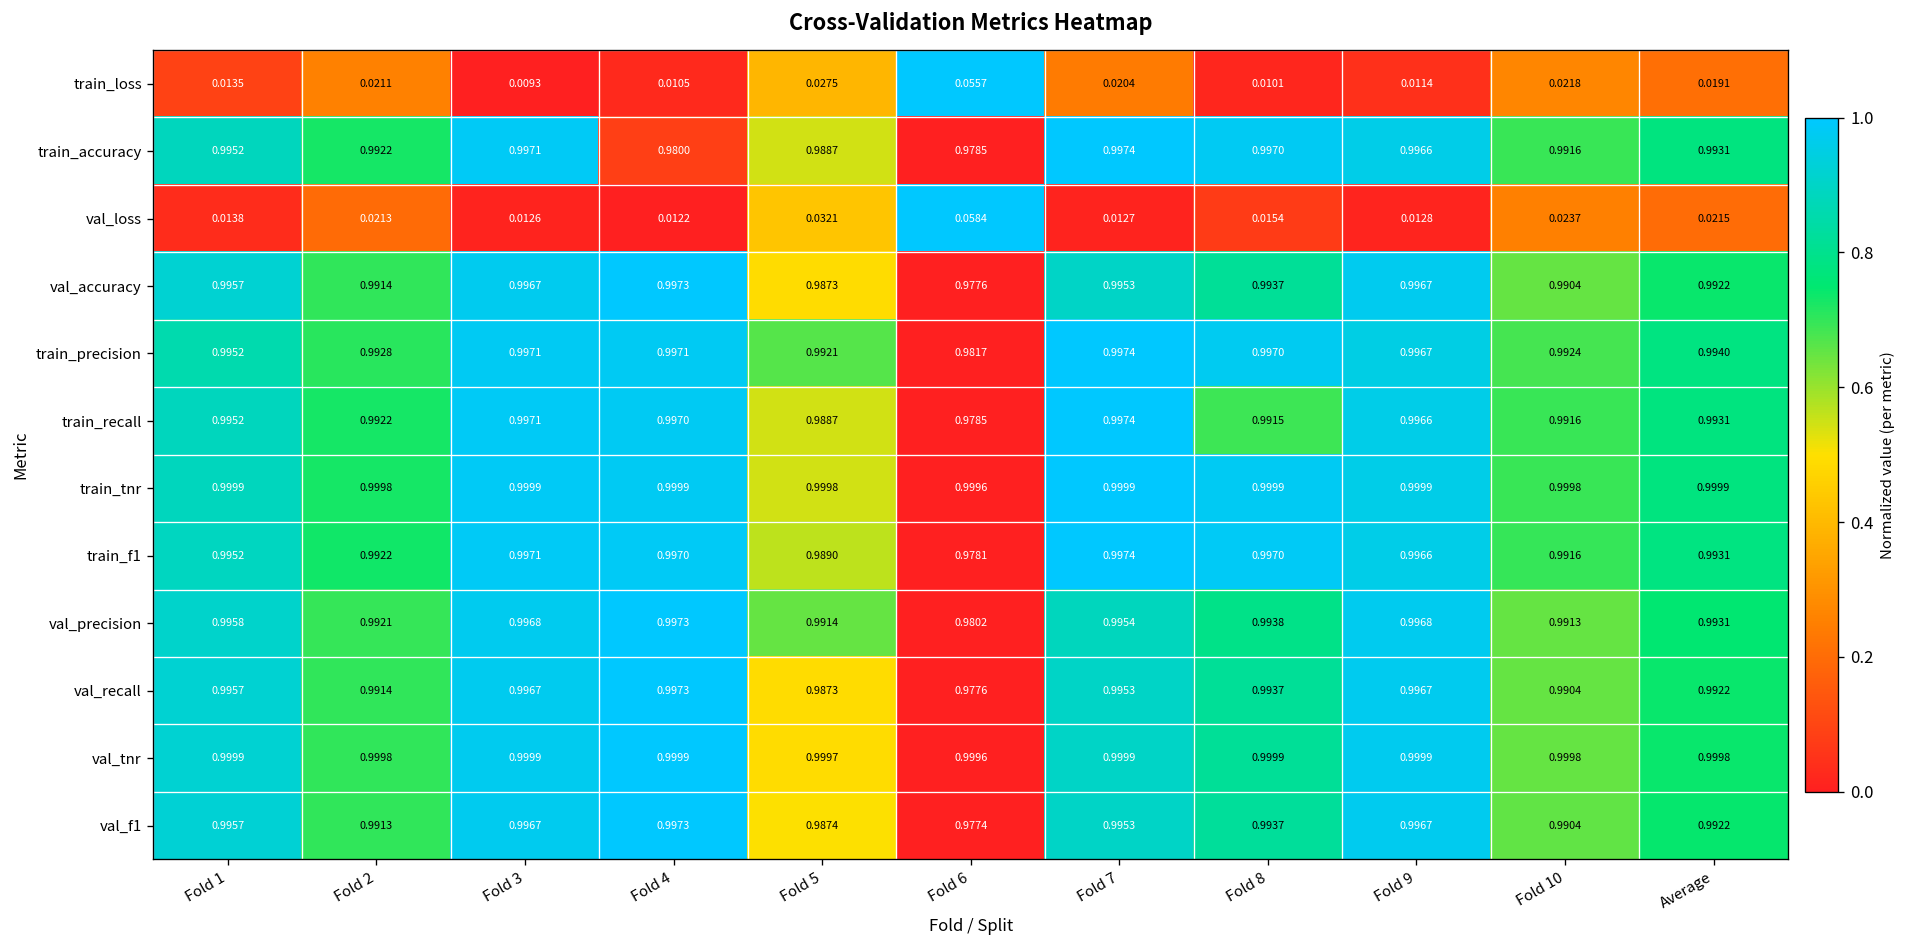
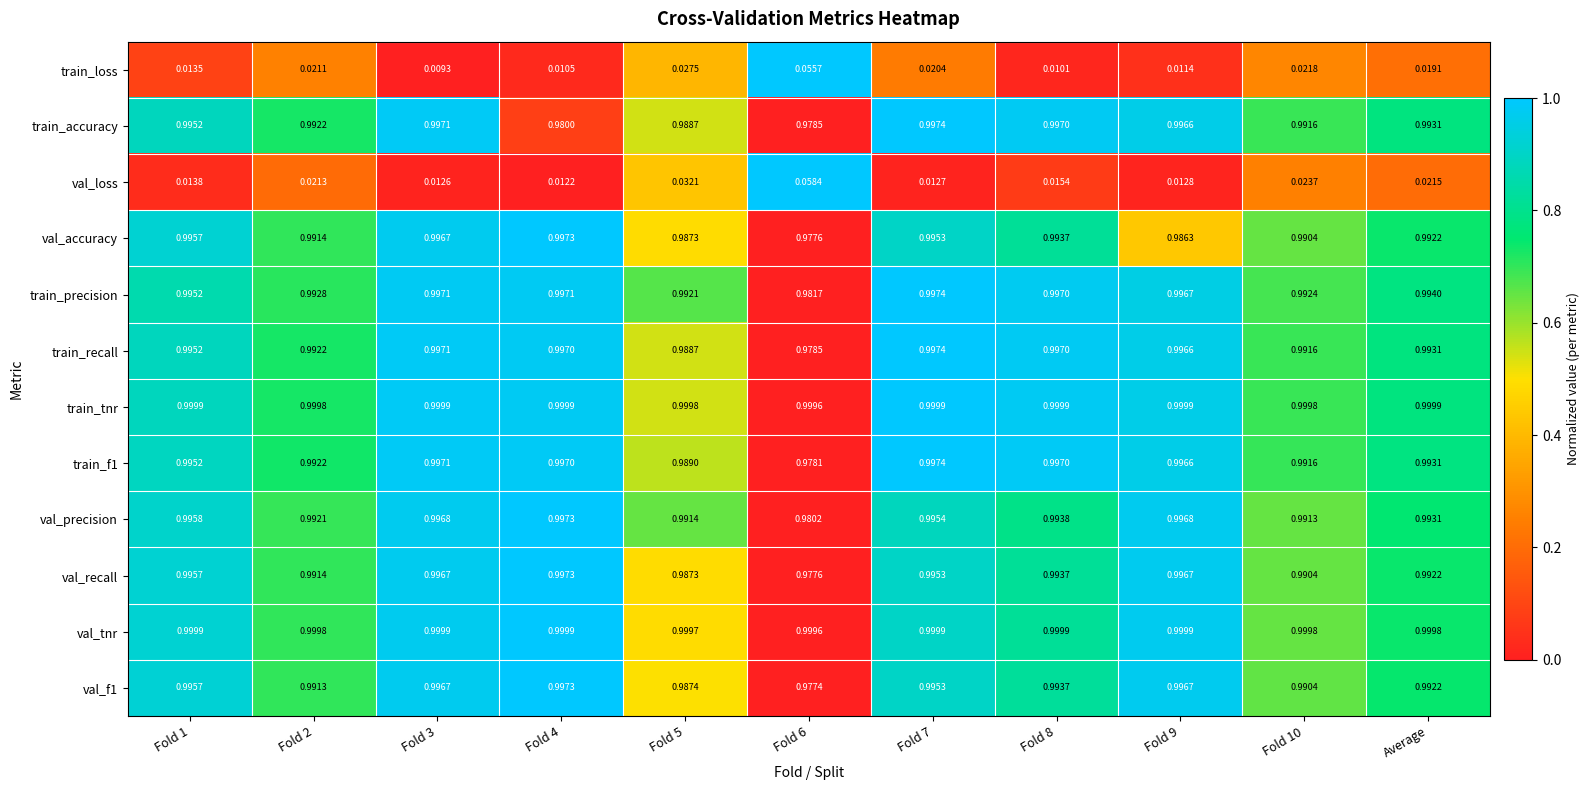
val_accuracy, Fold 9: 0.9967 -> 0.9863
train_recall, Fold 8: 0.9915 -> 0.9970
